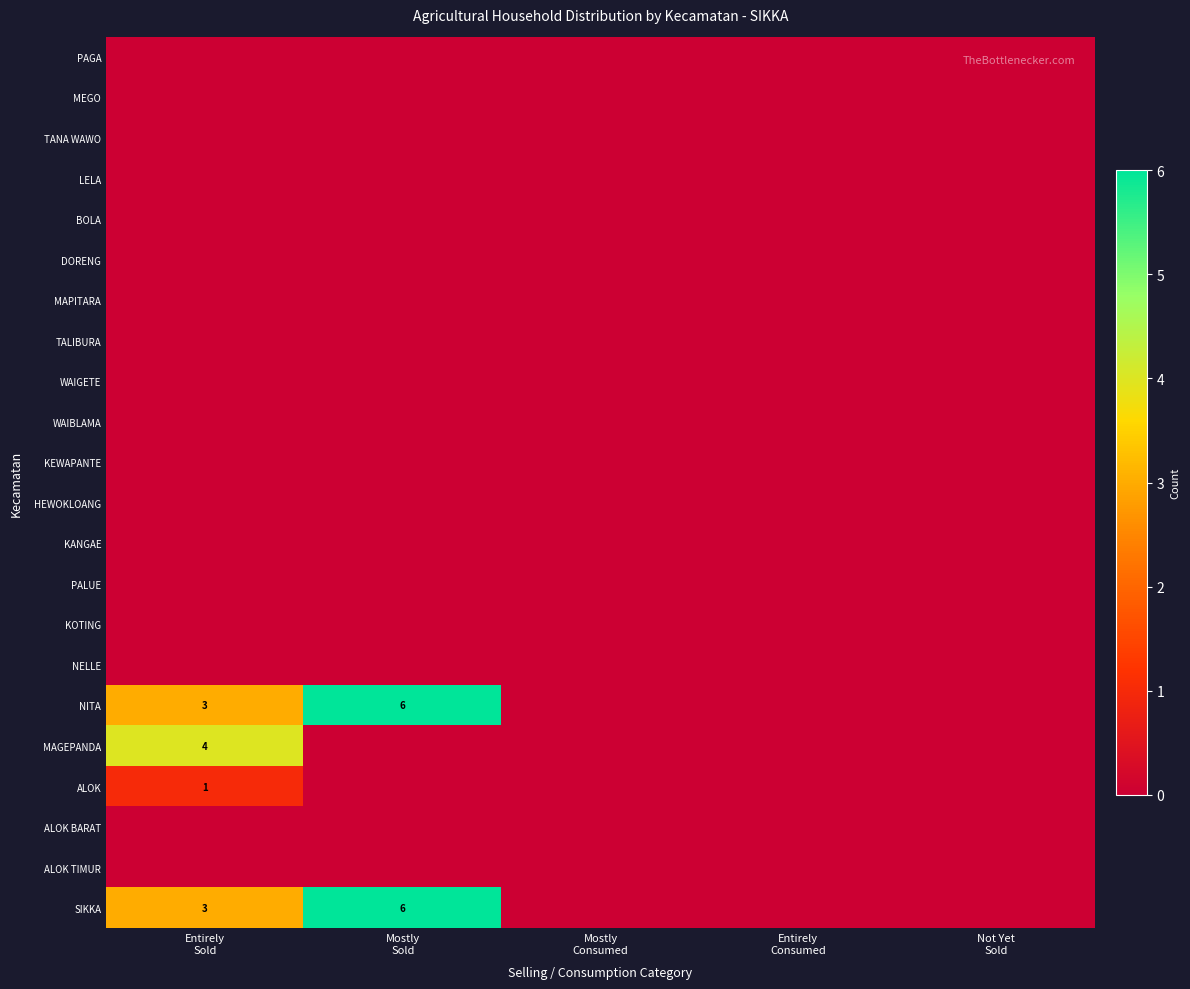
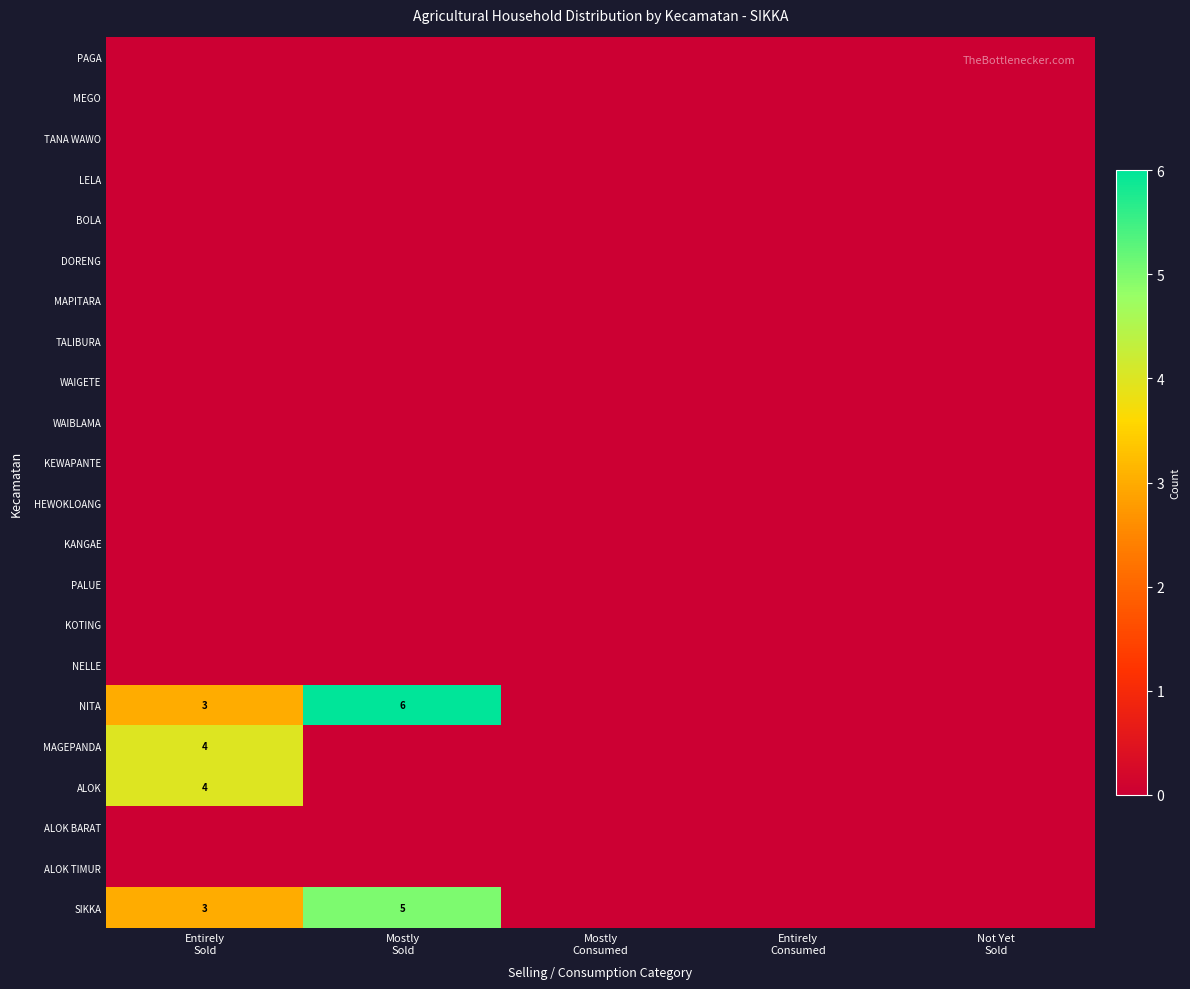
ALOK, Entirely Sold: 1 -> 4
SIKKA, Mostly Sold: 6 -> 5
